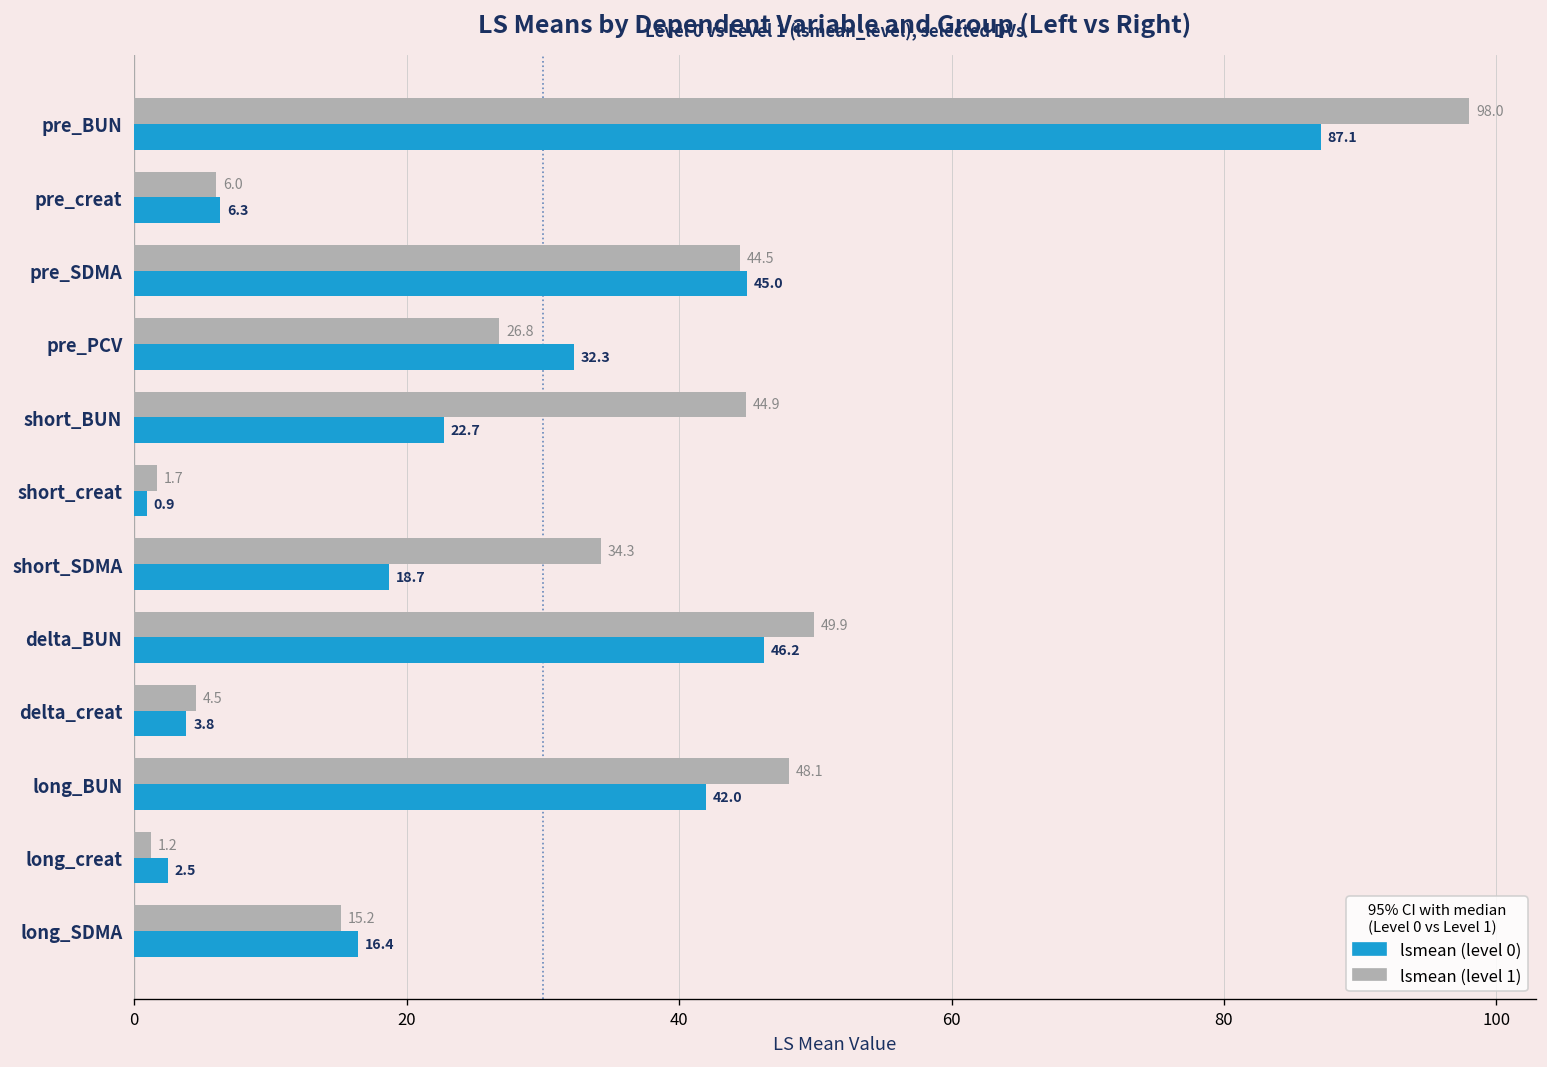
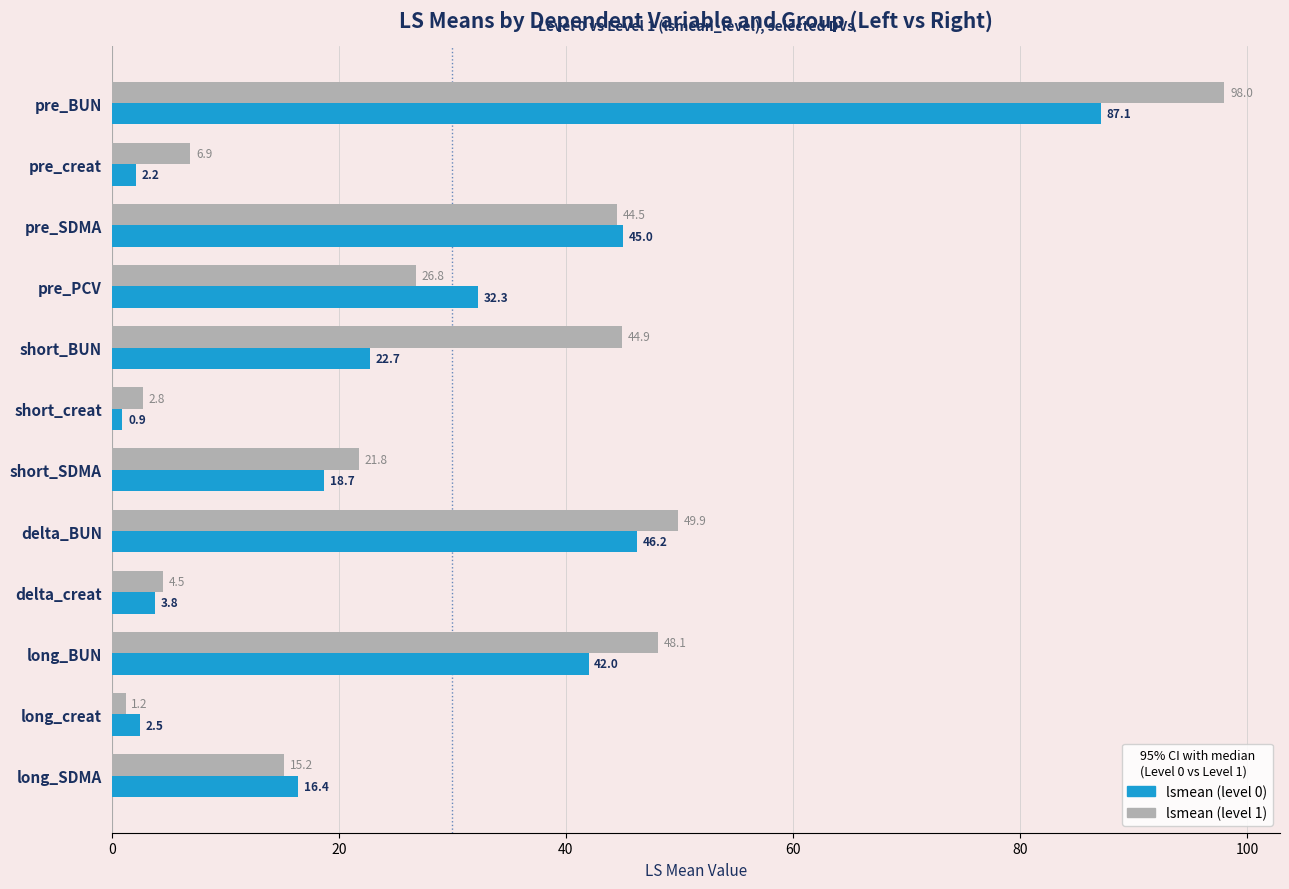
lsmean (level 1), pre_creat: 6.0 -> 6.9
lsmean (level 0), pre_creat: 6.3 -> 2.2
lsmean (level 1), short_creat: 1.7 -> 2.8
lsmean (level 1), short_SDMA: 34.3 -> 21.8
